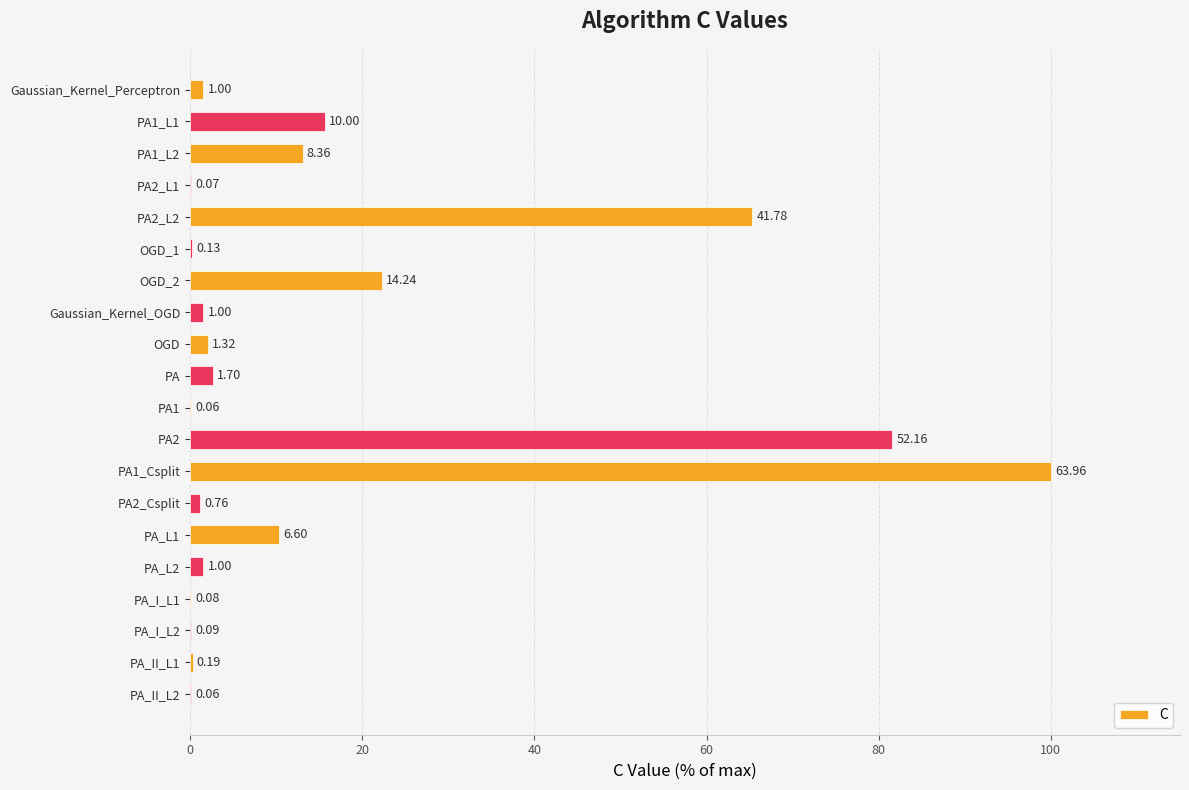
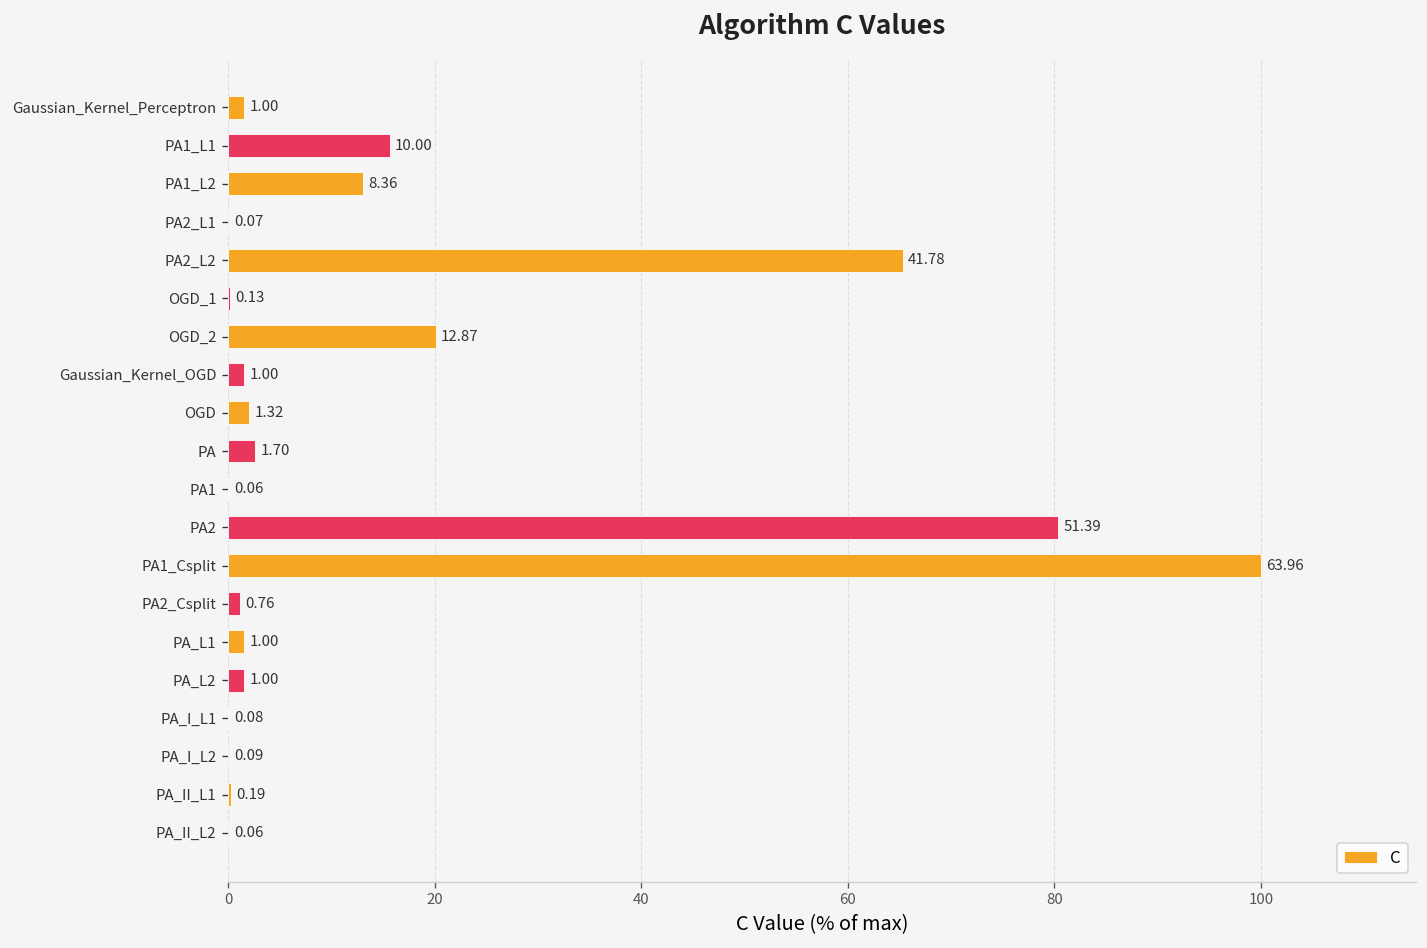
OGD_2: 14.24 -> 12.87
PA2: 52.16 -> 51.39
PA_L1: 6.60 -> 1.00
